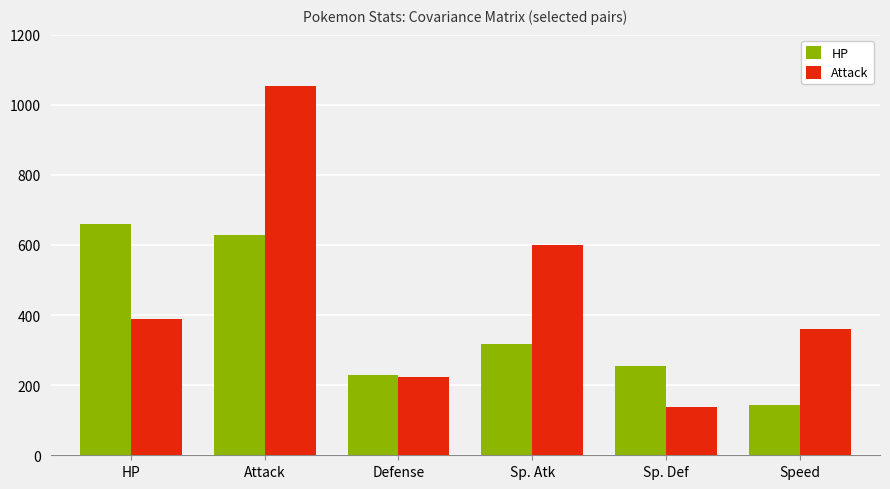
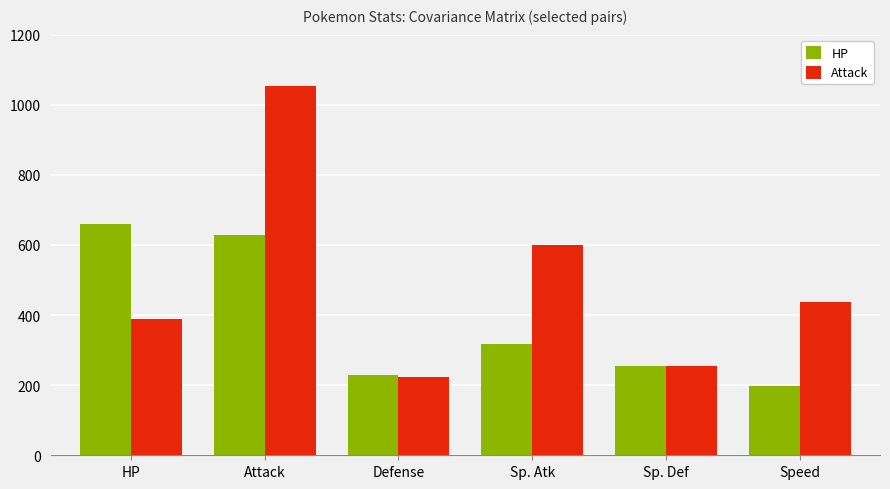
Attack, Sp. Def: 140 -> 250
HP, Speed: 140 -> 200
Attack, Speed: 360 -> 440
